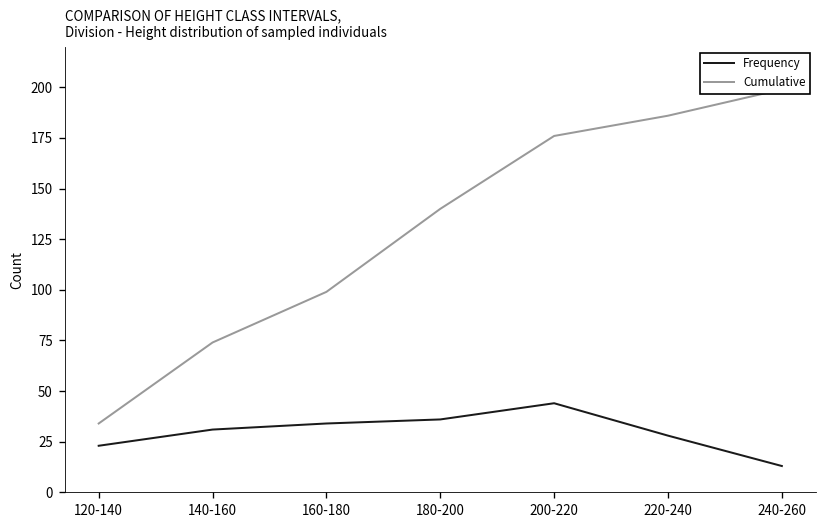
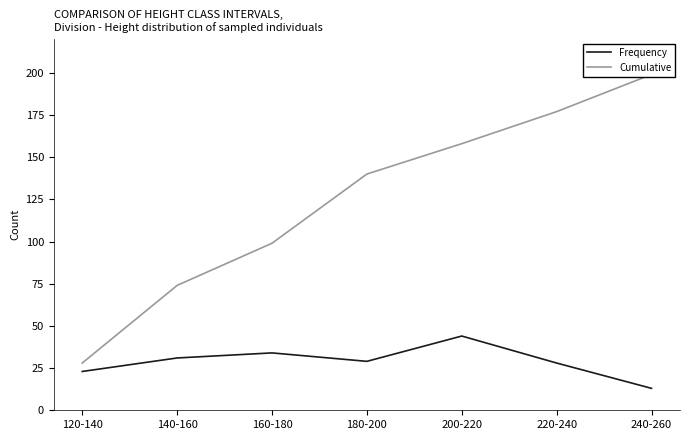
Cumulative, 120-140: 34 -> 28
Frequency, 180-200: 36 -> 29
Cumulative, 200-220: 176 -> 158
Cumulative, 220-240: 186 -> 177
